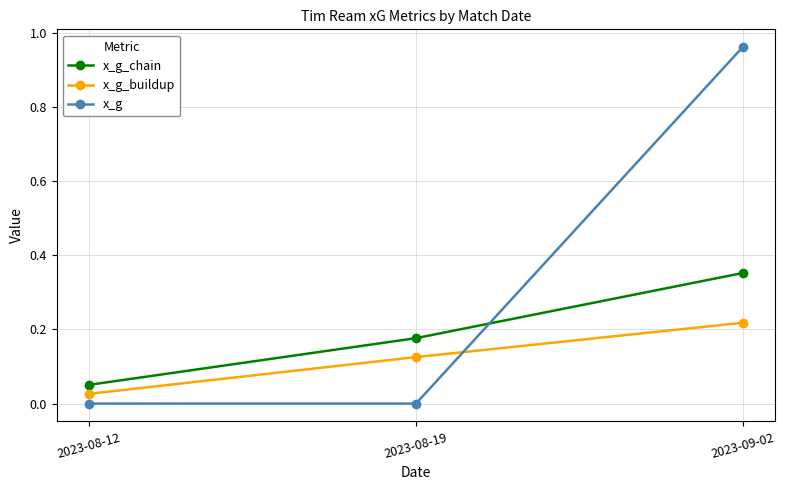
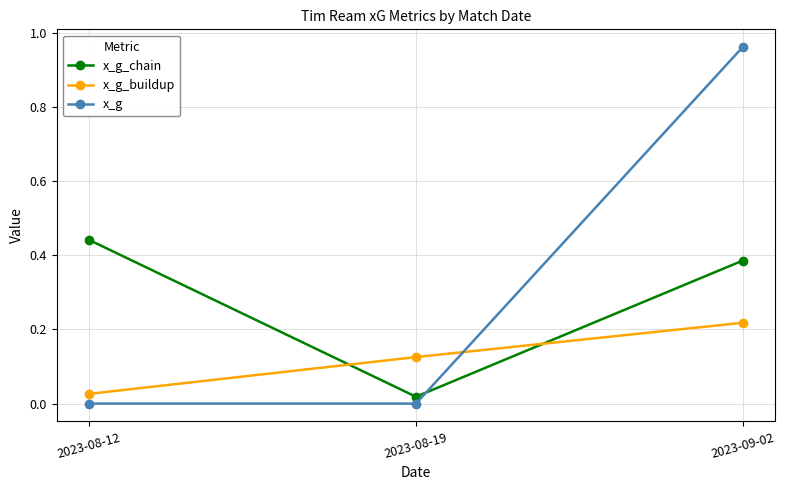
x_g_chain, 2023-08-12: 0.05 -> 0.44
x_g_chain, 2023-08-19: 0.18 -> 0.02
x_g_chain, 2023-09-02: 0.35 -> 0.39
